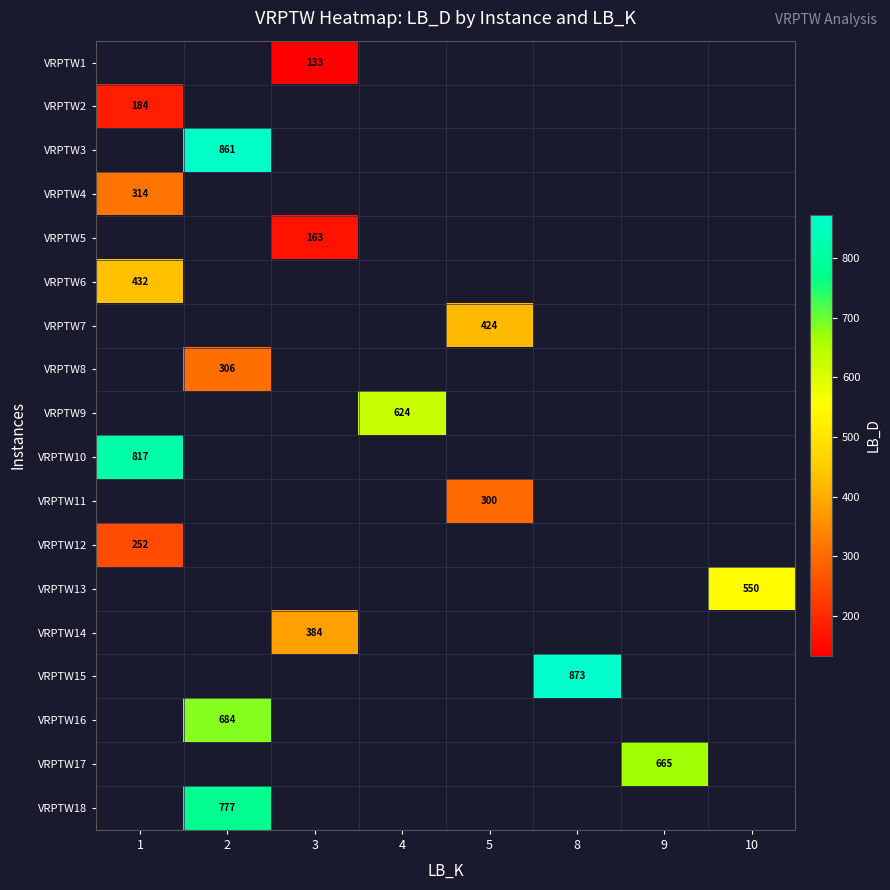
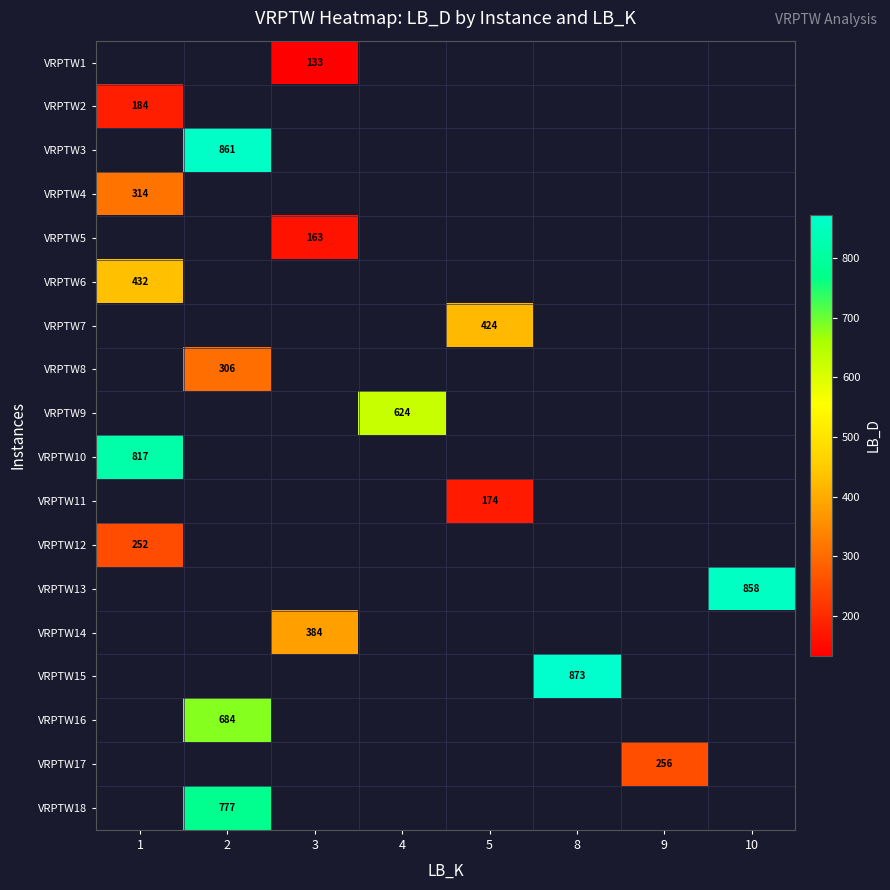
VRPTW11, 5: 300 -> 174
VRPTW13, 10: 550 -> 858
VRPTW17, 9: 665 -> 256
